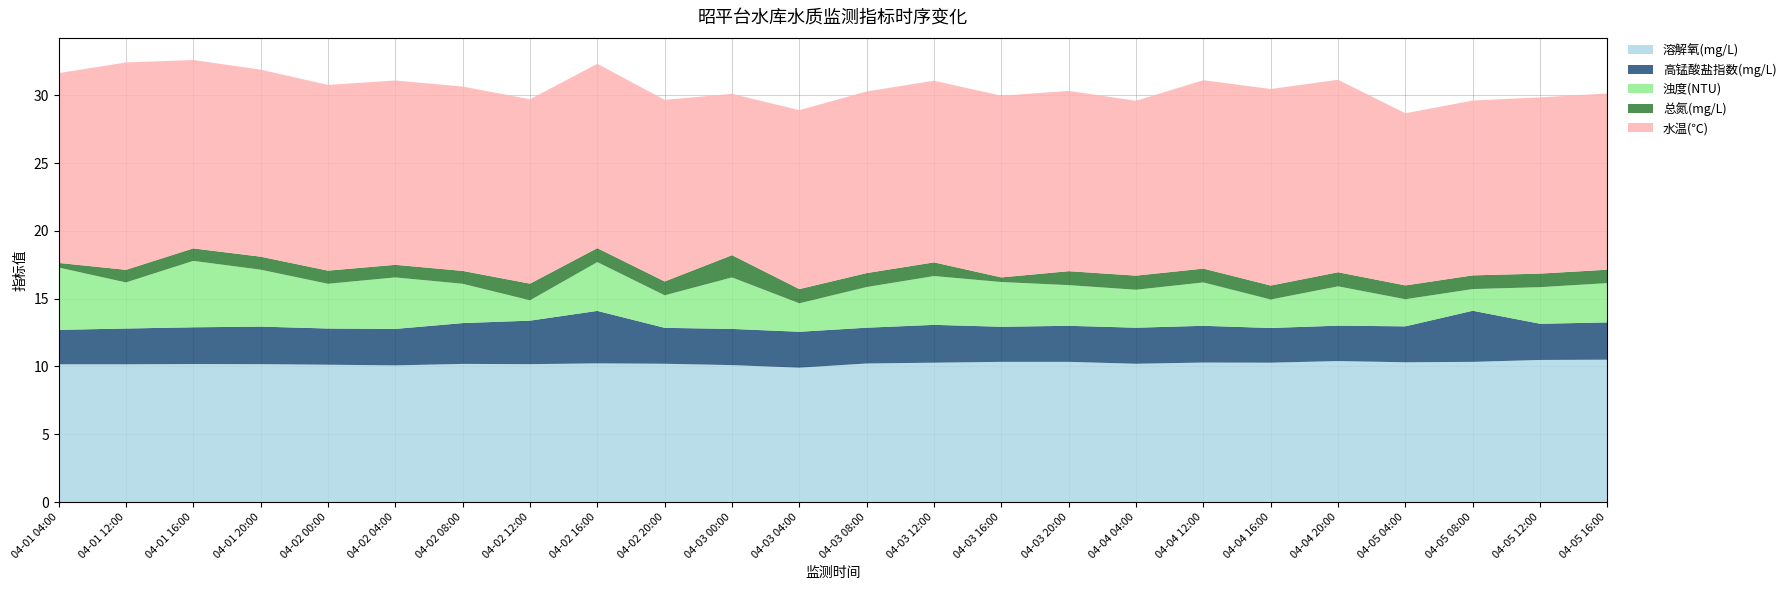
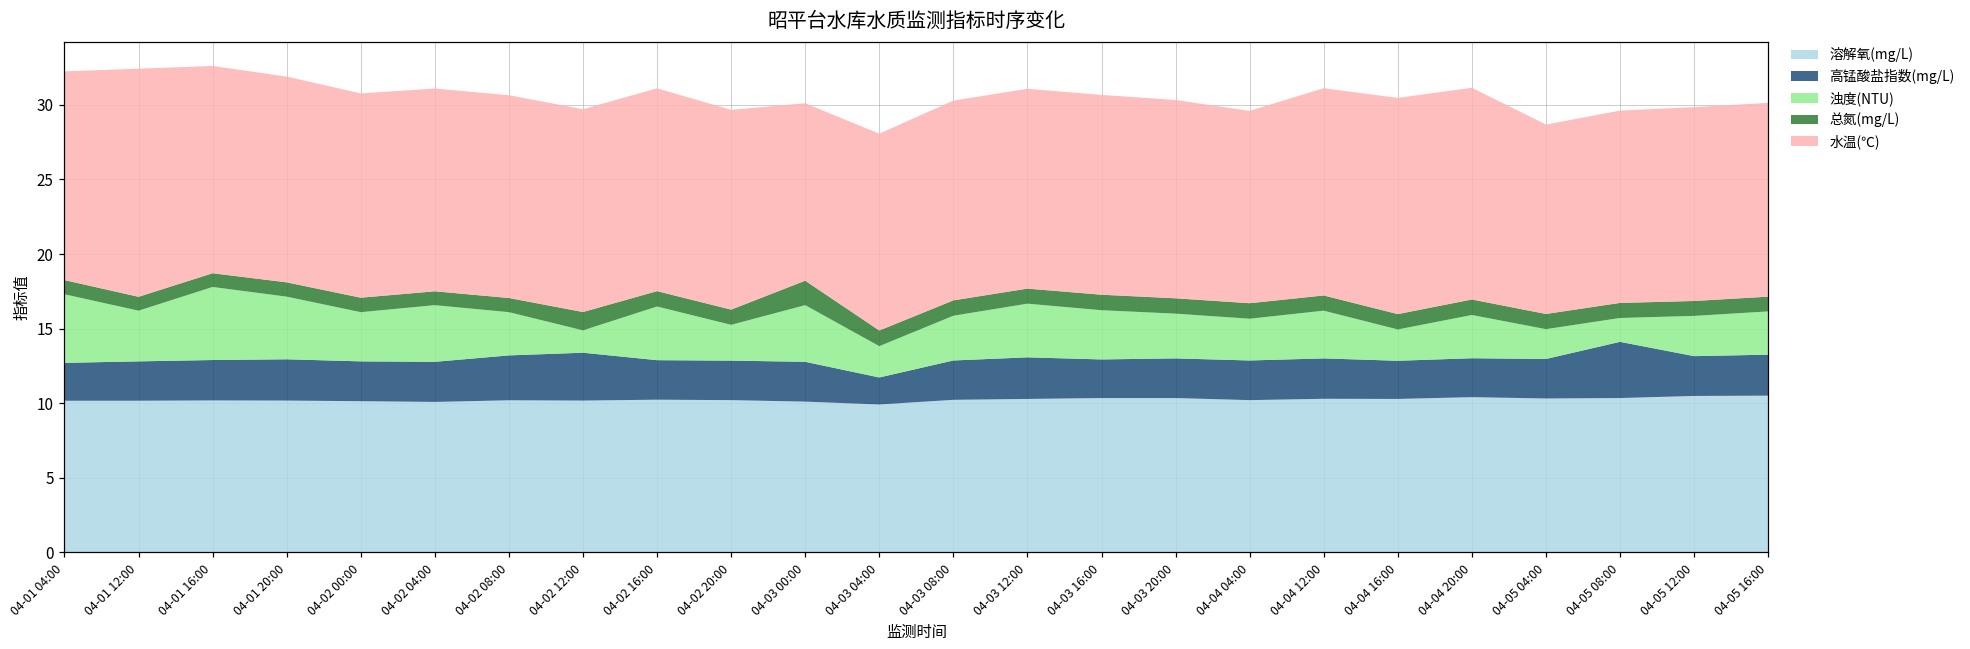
总氮(mg/L), 04-01 04:00: 0.3 -> 0.9
高锰酸盐指数(mg/L), 04-02 16:00: 3.9 -> 2.7
高锰酸盐指数(mg/L), 04-03 04:00: 2.7 -> 1.8
总氮(mg/L), 04-03 16:00: 0.3 -> 1.0
